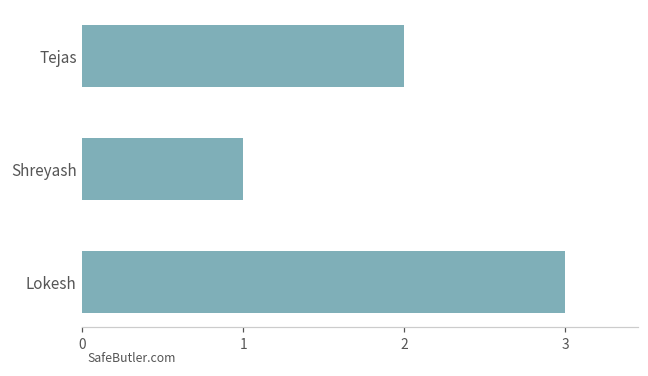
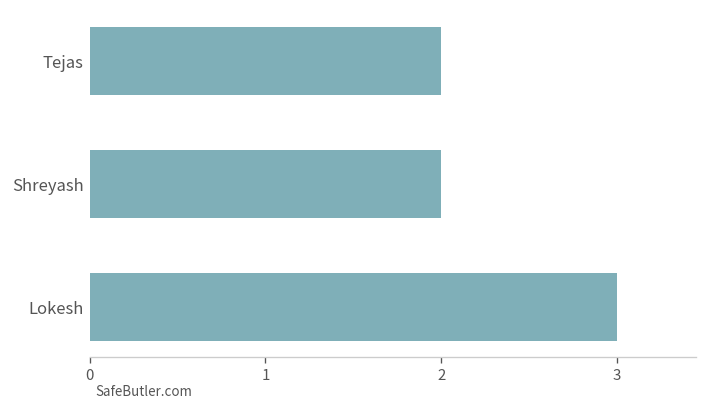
Shreyash: 1 -> 2
